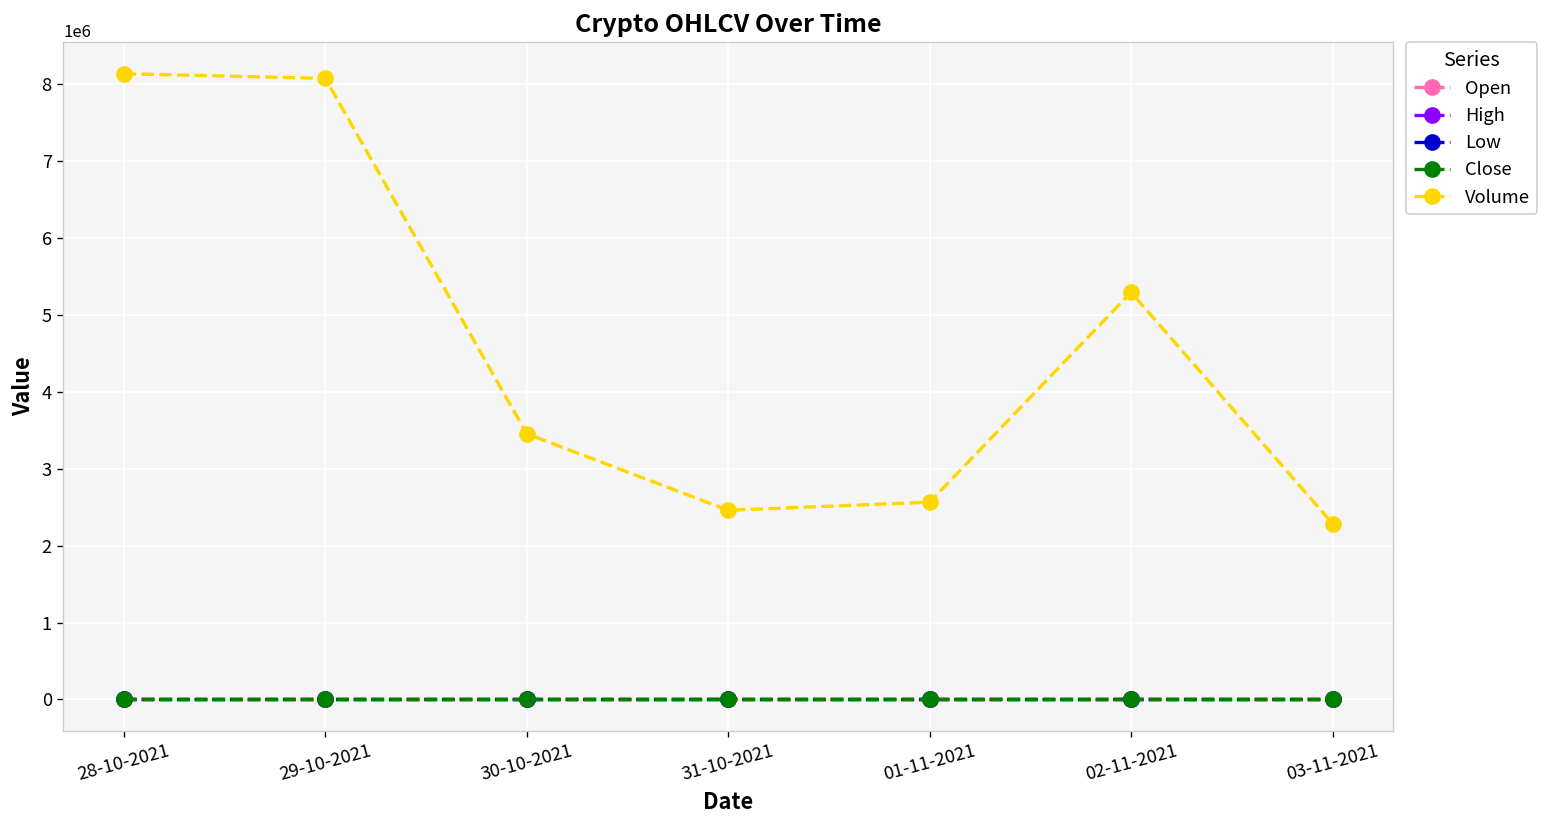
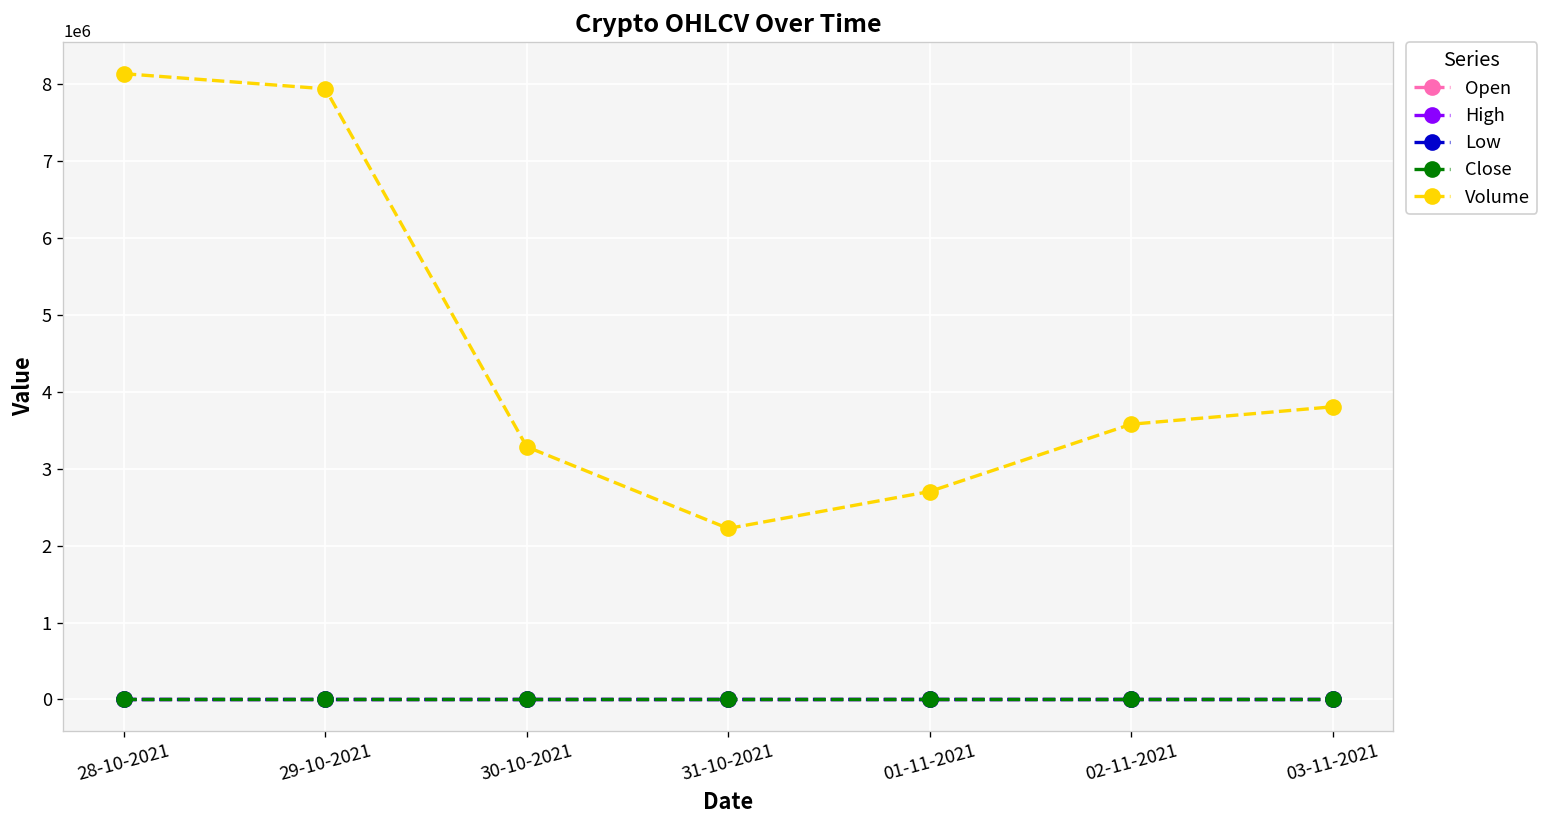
Volume, 29-10-2021: 8100000 -> 7900000
Volume, 30-10-2021: 3500000 -> 3300000
Volume, 31-10-2021: 2500000 -> 2200000
Volume, 01-11-2021: 2600000 -> 2700000
Volume, 02-11-2021: 5300000 -> 3600000
Volume, 03-11-2021: 2300000 -> 3800000
